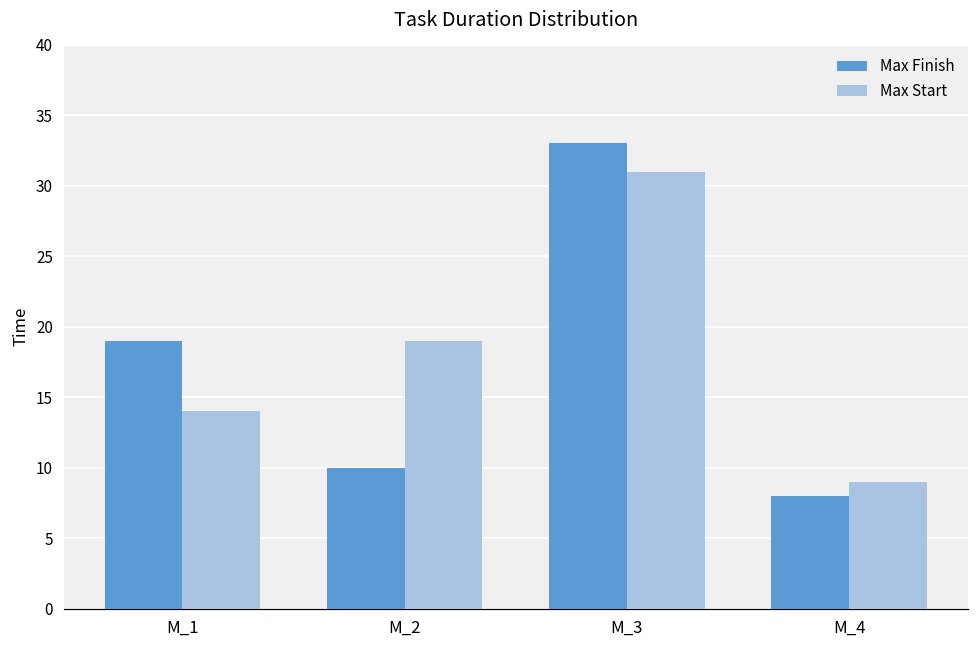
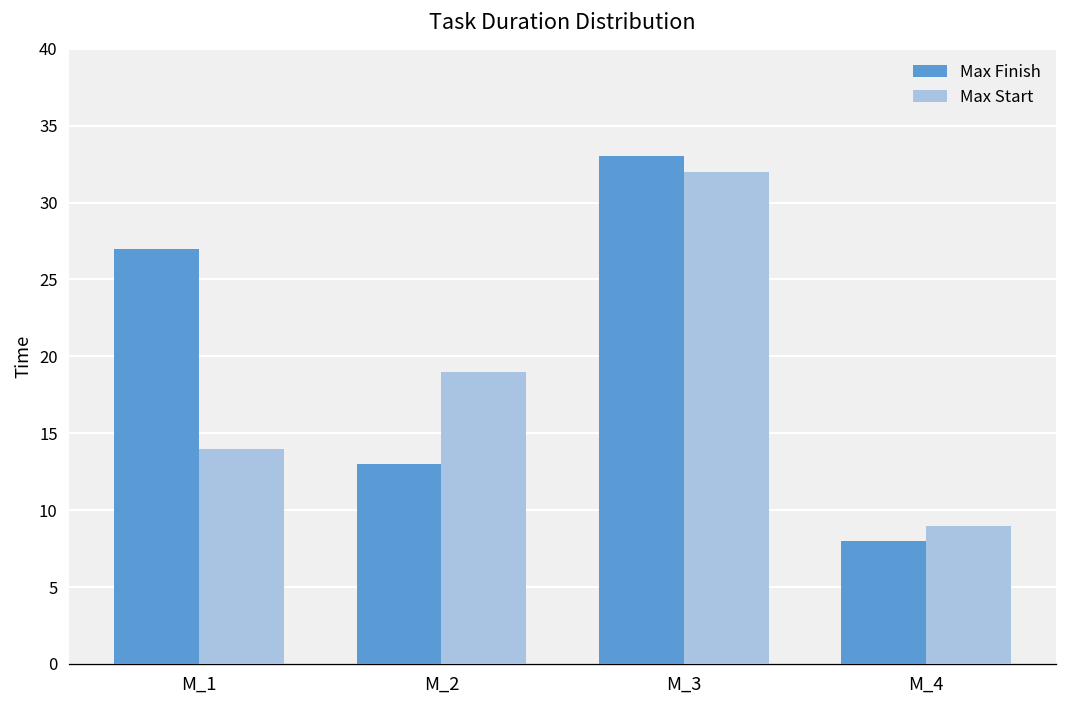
Max Finish, M_1: 19 -> 27
Max Finish, M_2: 10 -> 13
Max Start, M_3: 31 -> 32
